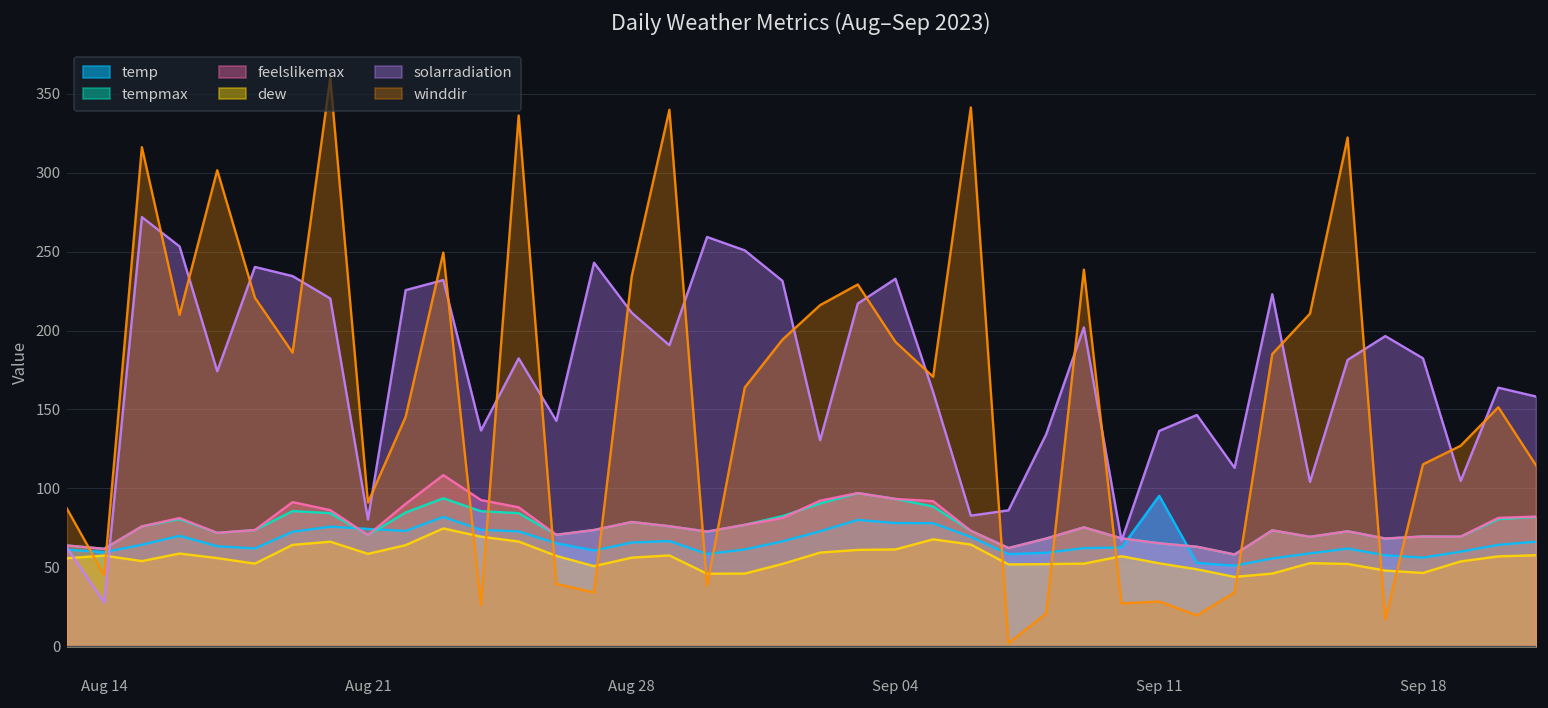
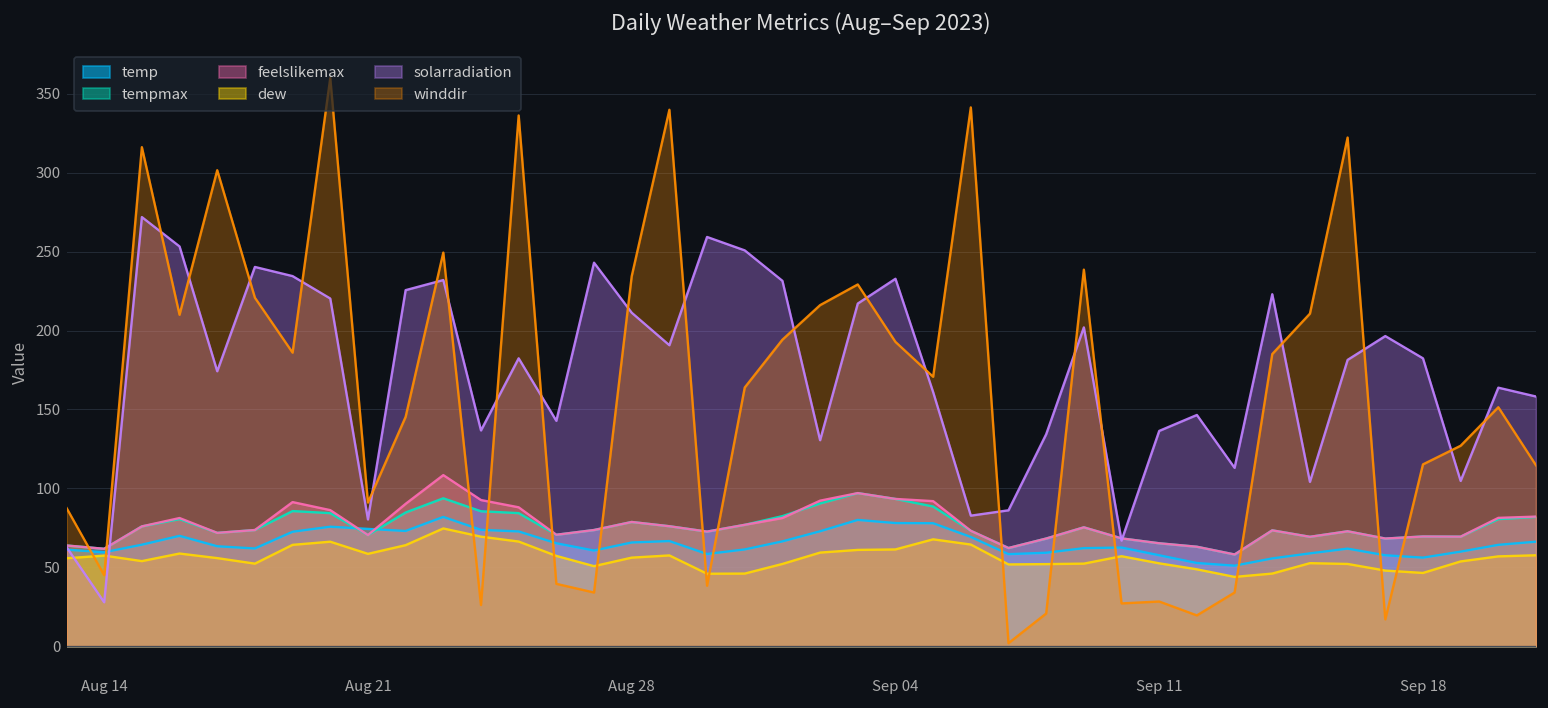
temp, Sep 11: 95 -> 58
